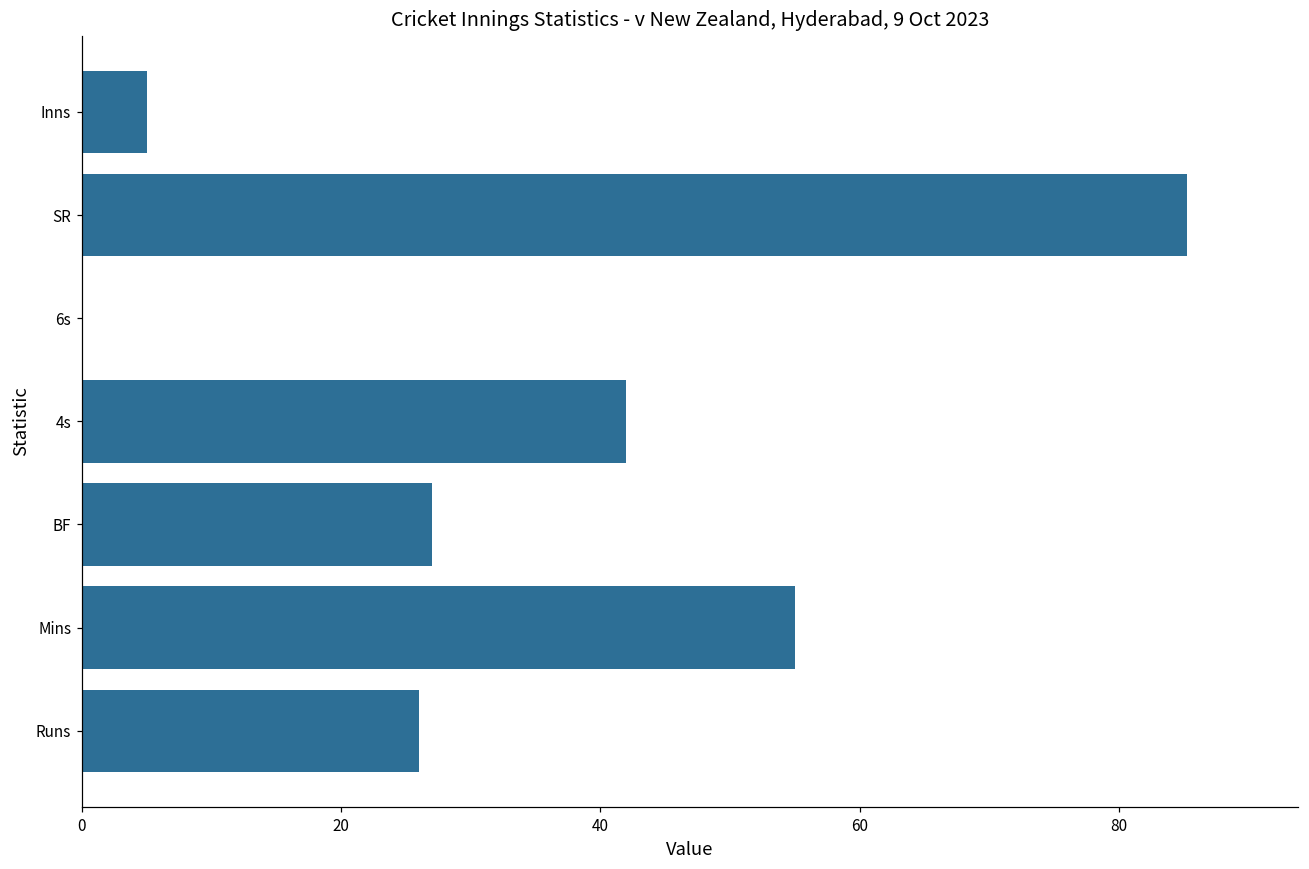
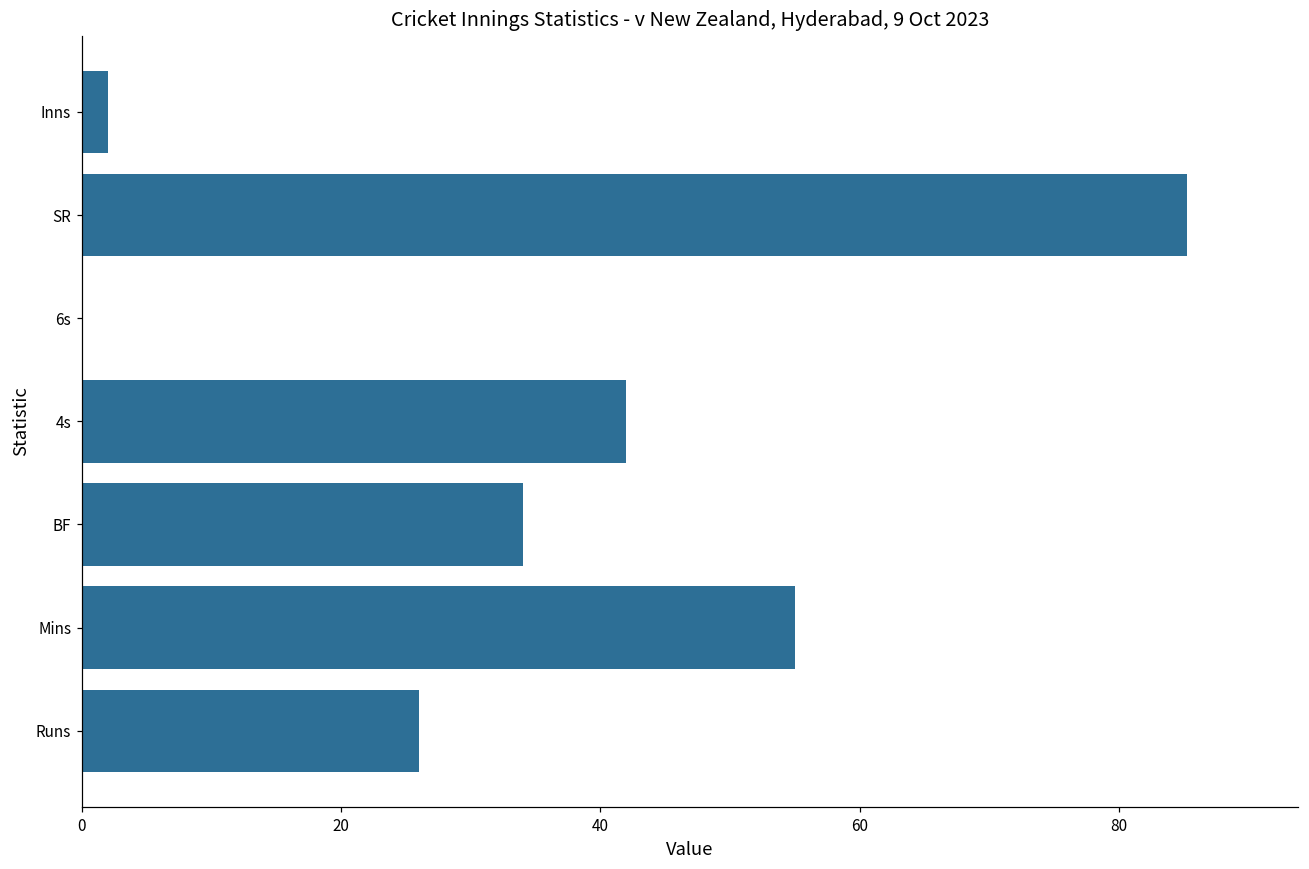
Inns: 5 -> 2
BF: 27 -> 34
